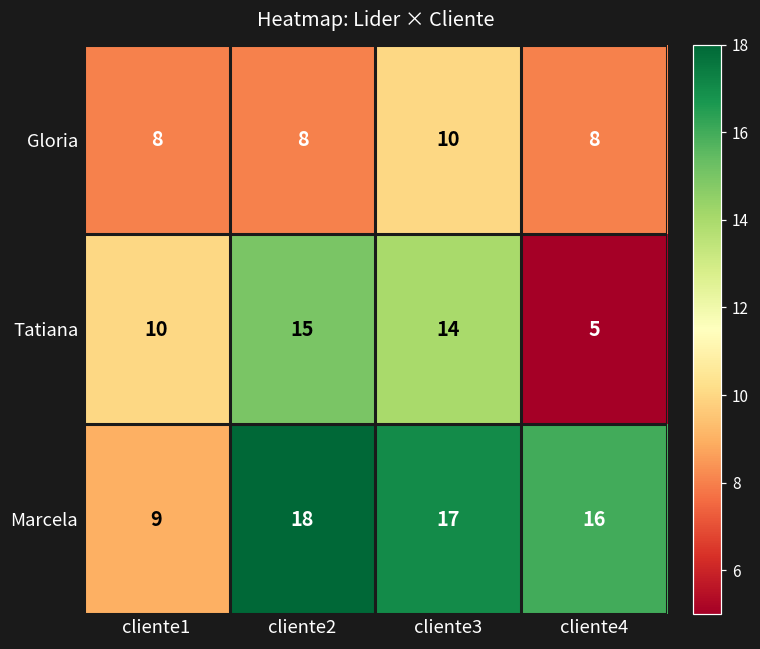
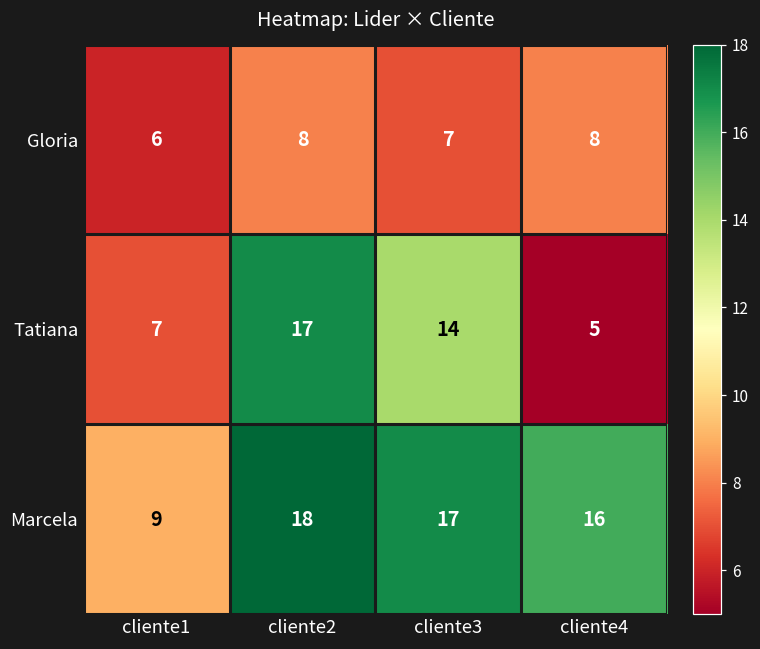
Gloria, cliente1: 8 -> 6
Gloria, cliente3: 10 -> 7
Tatiana, cliente1: 10 -> 7
Tatiana, cliente2: 15 -> 17
